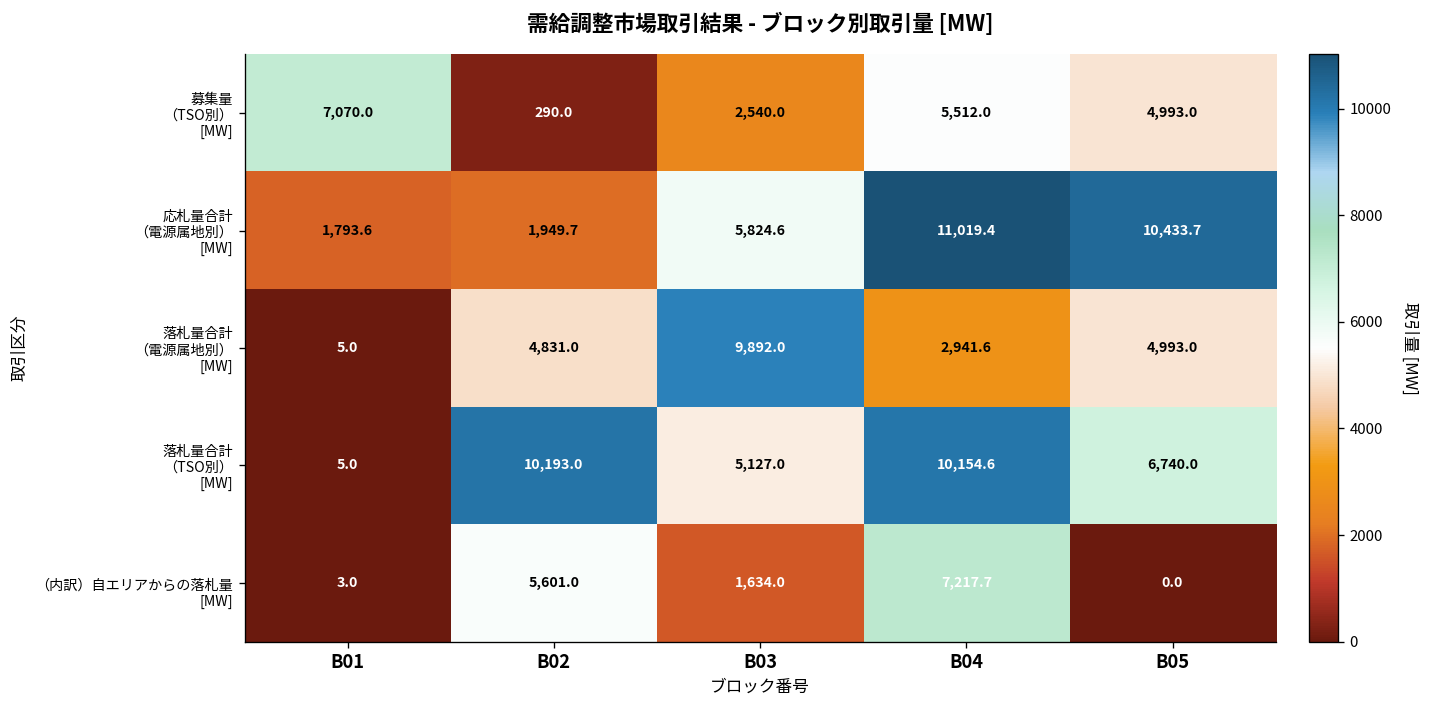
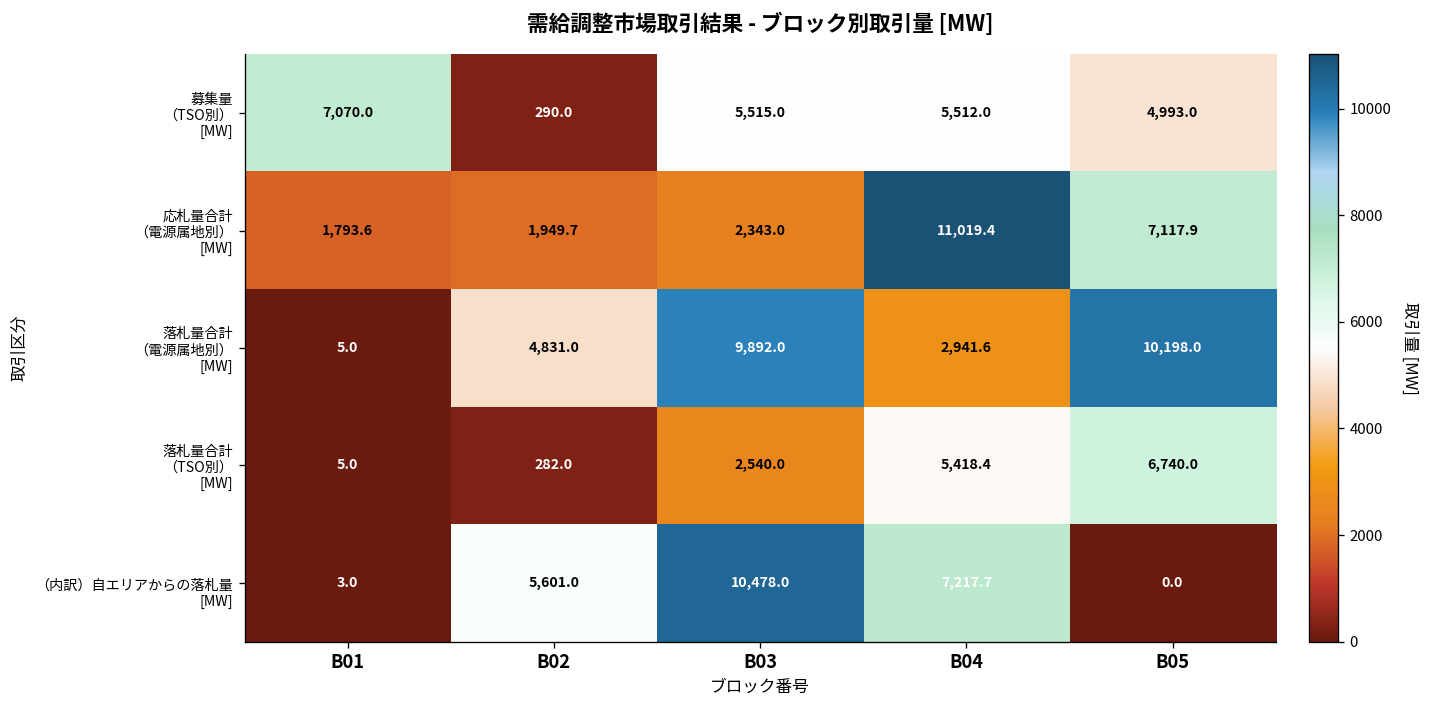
募集量 （TSO別） [MW], B03: 2,540.0 -> 5,515.0
応札量合計 （電源属地別） [MW], B03: 5,824.6 -> 2,343.0
応札量合計 （電源属地別） [MW], B05: 10,433.7 -> 7,117.9
落札量合計 （電源属地別） [MW], B05: 4,993.0 -> 10,198.0
落札量合計 （TSO別） [MW], B02: 10,193.0 -> 282.0
落札量合計 （TSO別） [MW], B03: 5,127.0 -> 2,540.0
落札量合計 （TSO別） [MW], B04: 10,154.6 -> 5,418.4
（内訳）自エリアからの落札量 [MW], B03: 1,634.0 -> 10,478.0
